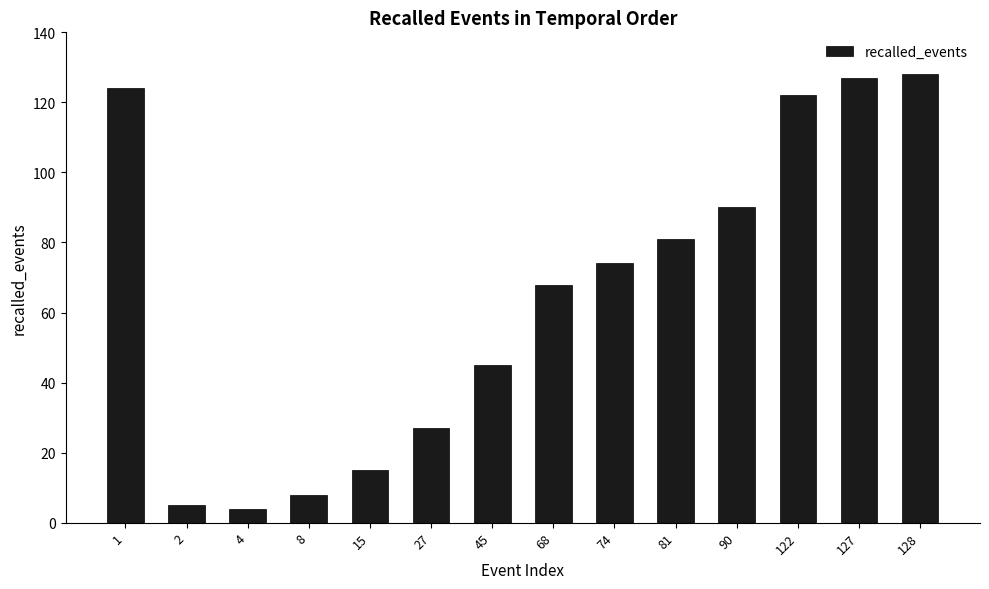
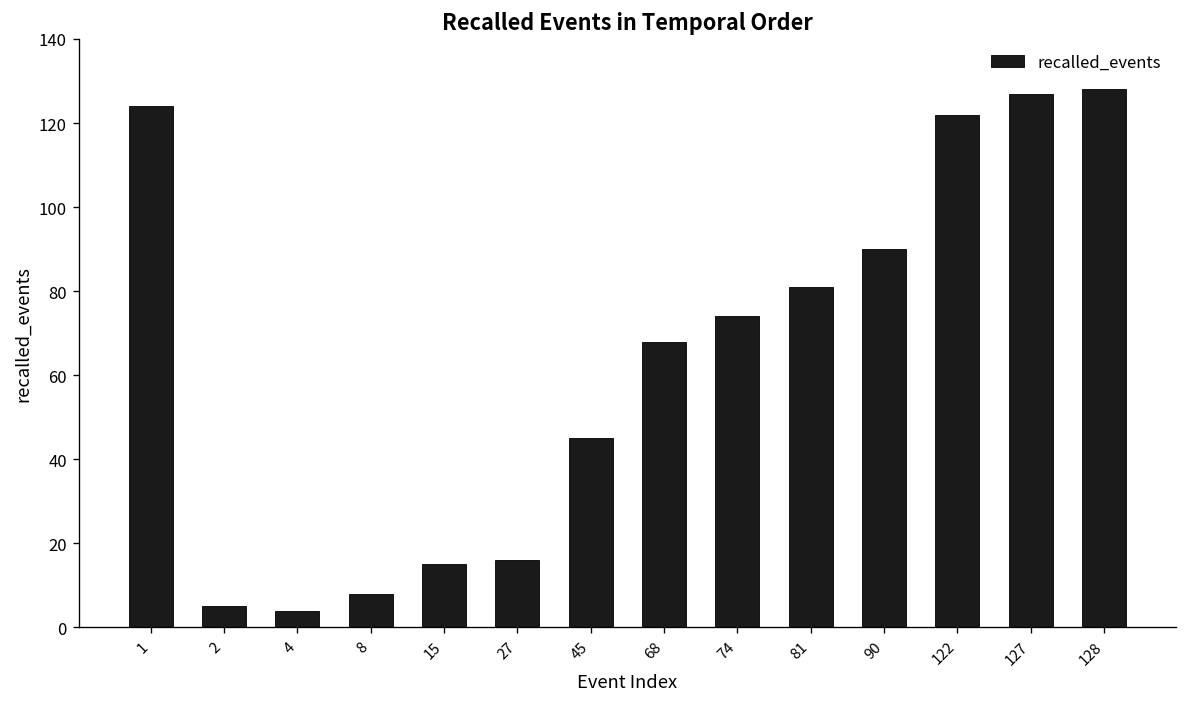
27: 27 -> 16
